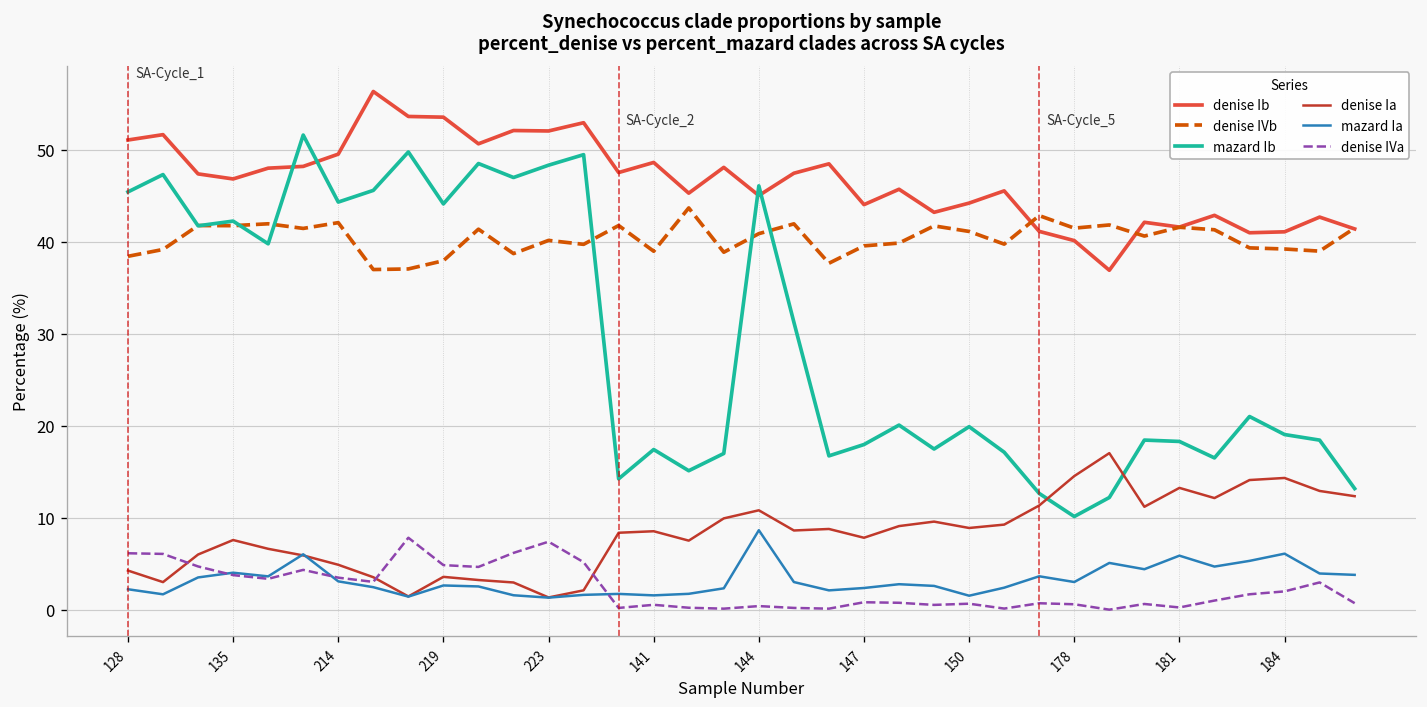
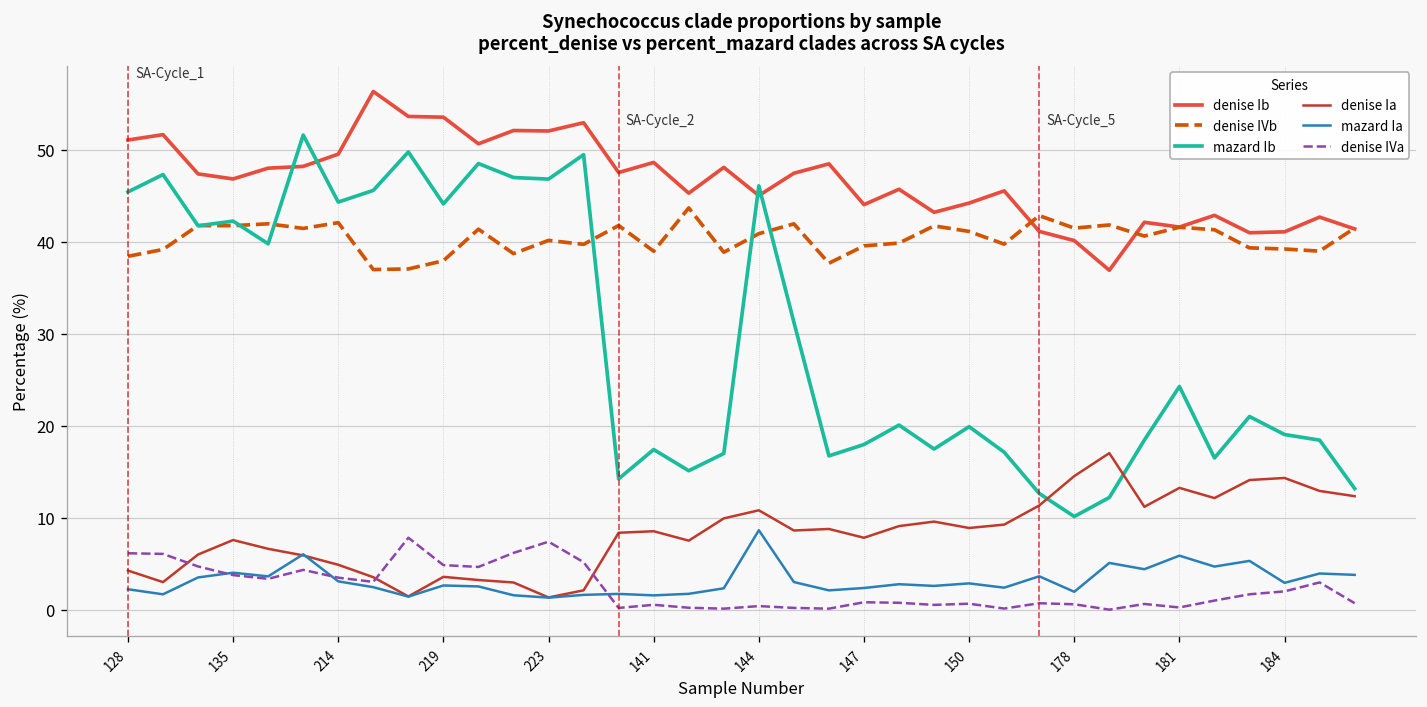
mazard Ib, 223: 48 -> 47
mazard Ia, 150: 2 -> 3
mazard Ia, 178: 3 -> 2
mazard Ib, 181: 18 -> 24
mazard Ia, 184: 6 -> 3
